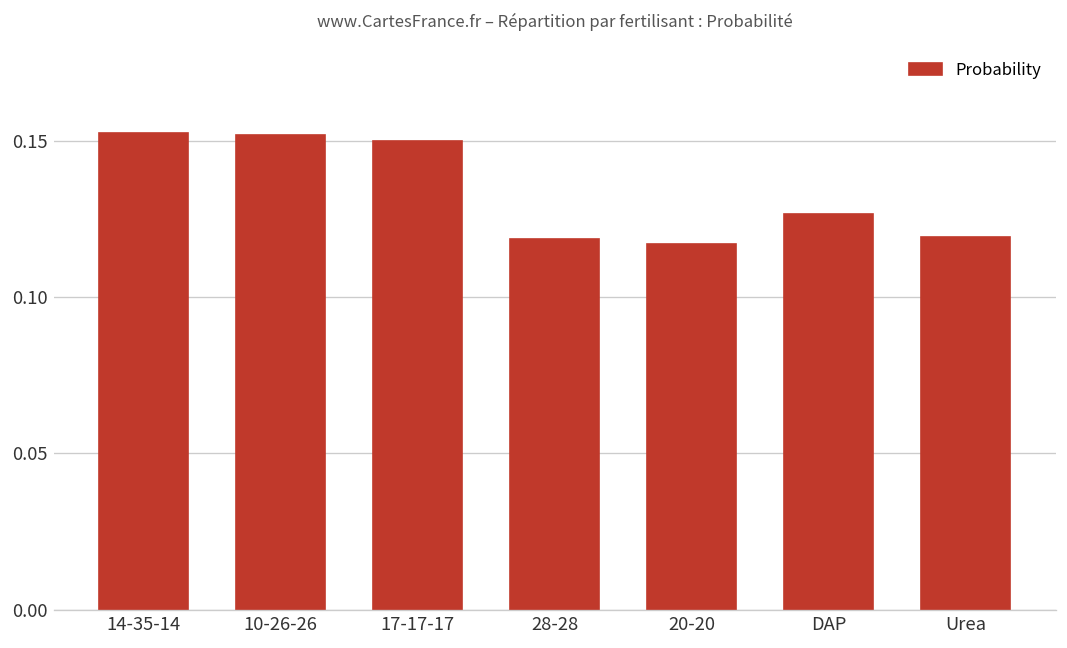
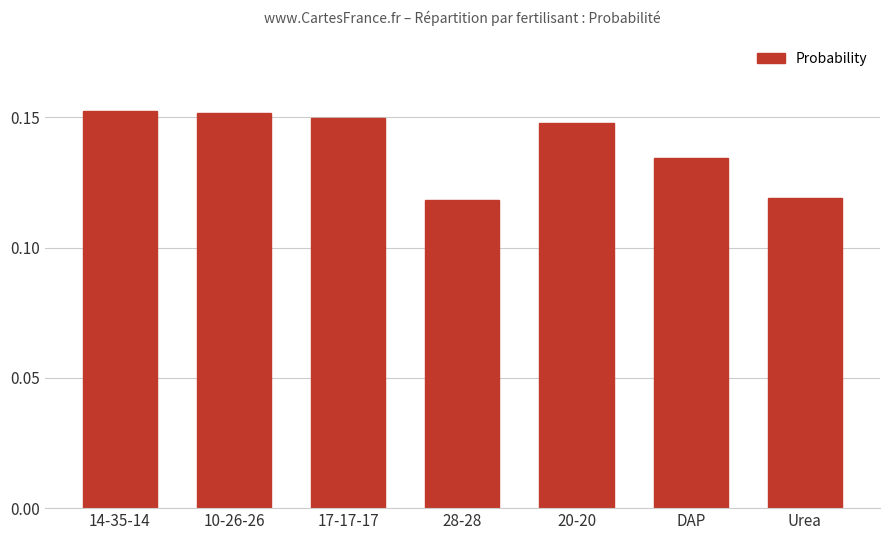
20-20: 0.117 -> 0.148
DAP: 0.126 -> 0.134
